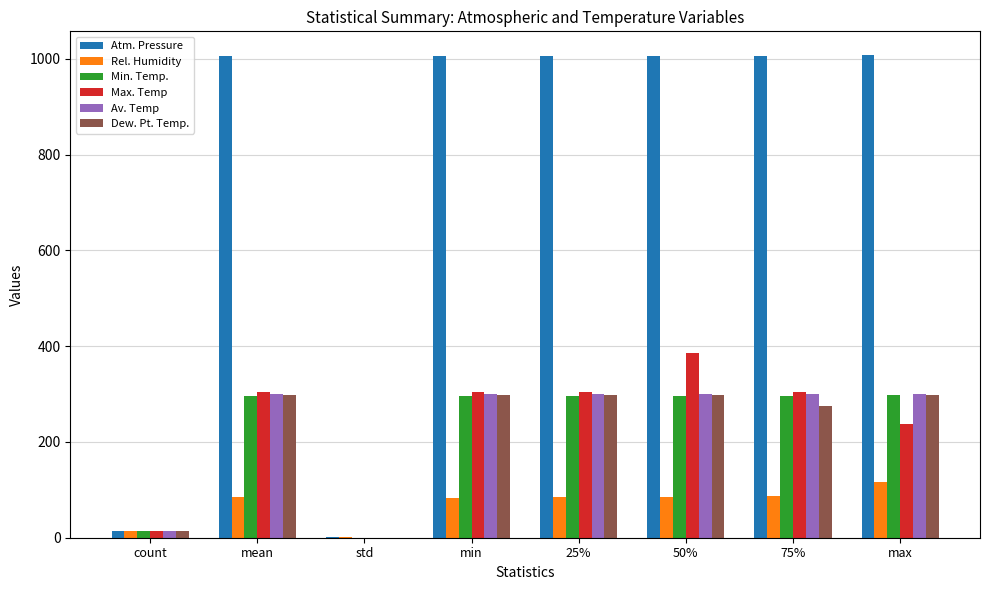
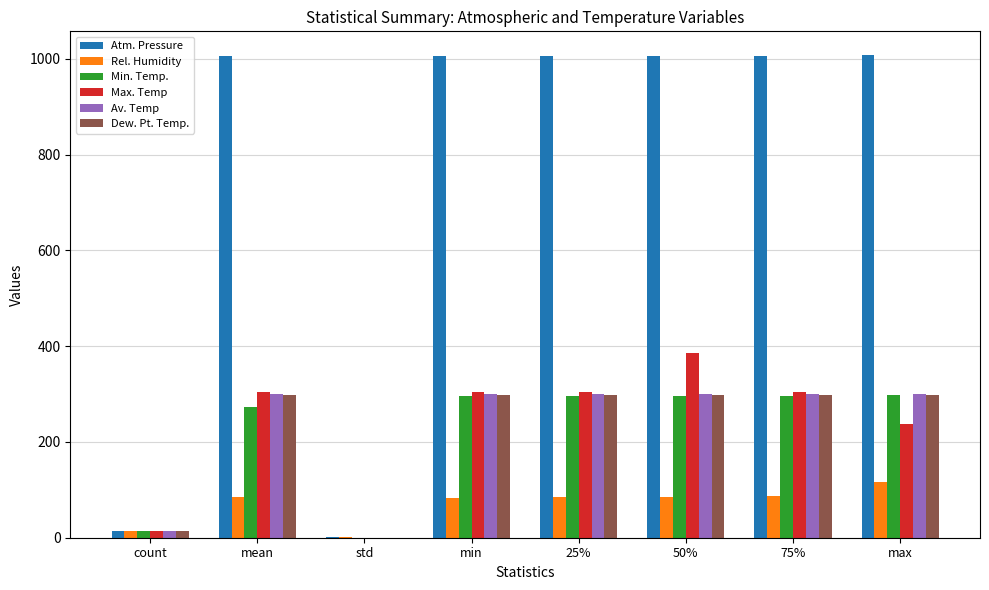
Min. Temp., mean: 300 -> 270
Dew. Pt. Temp., 75%: 280 -> 300
